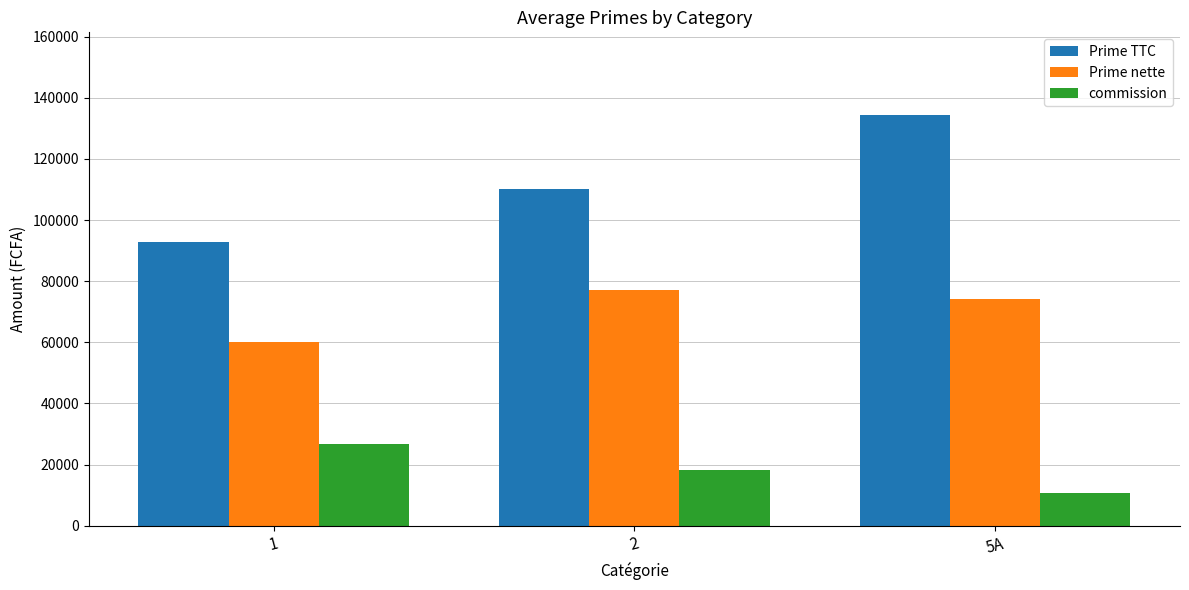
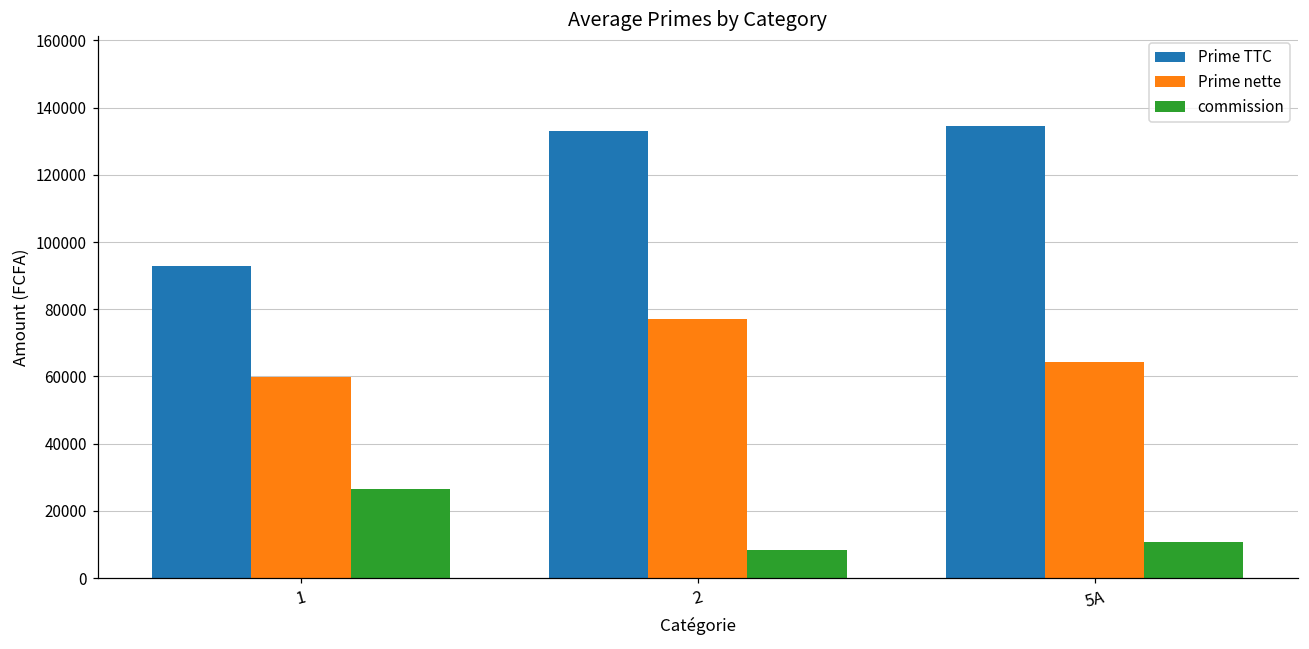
Prime TTC, 2: 110000 -> 133000
commission, 2: 18000 -> 8000
Prime nette, 5A: 74000 -> 64000
